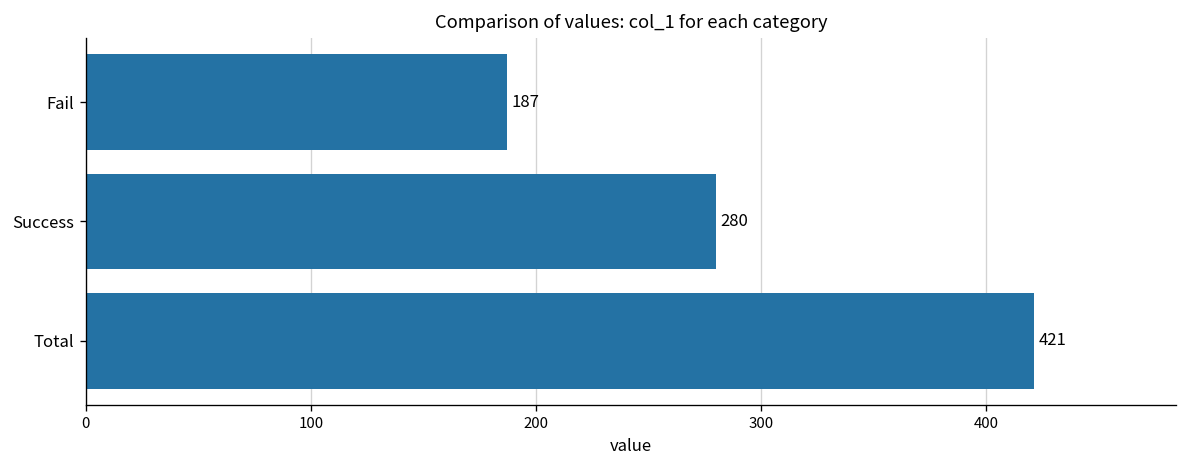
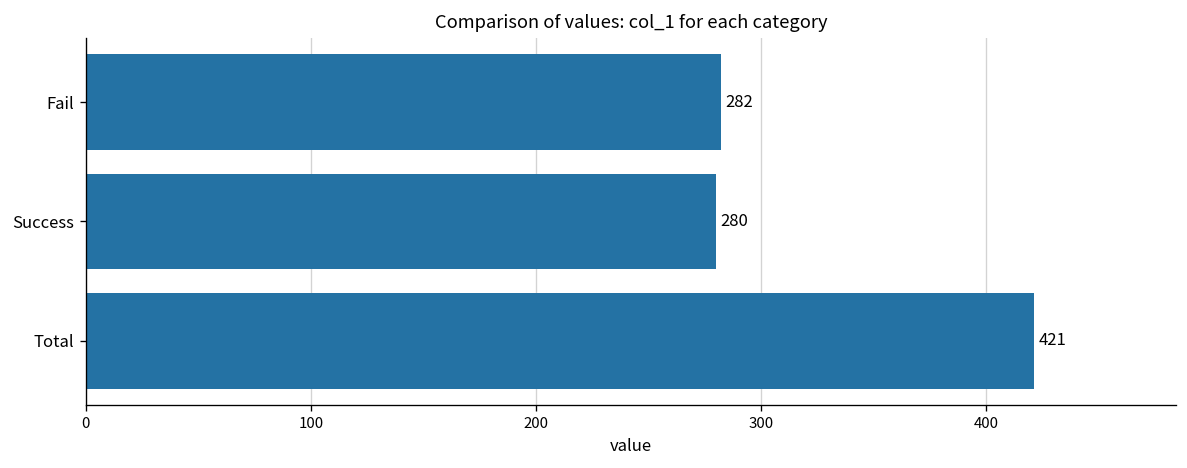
Fail: 187 -> 282
